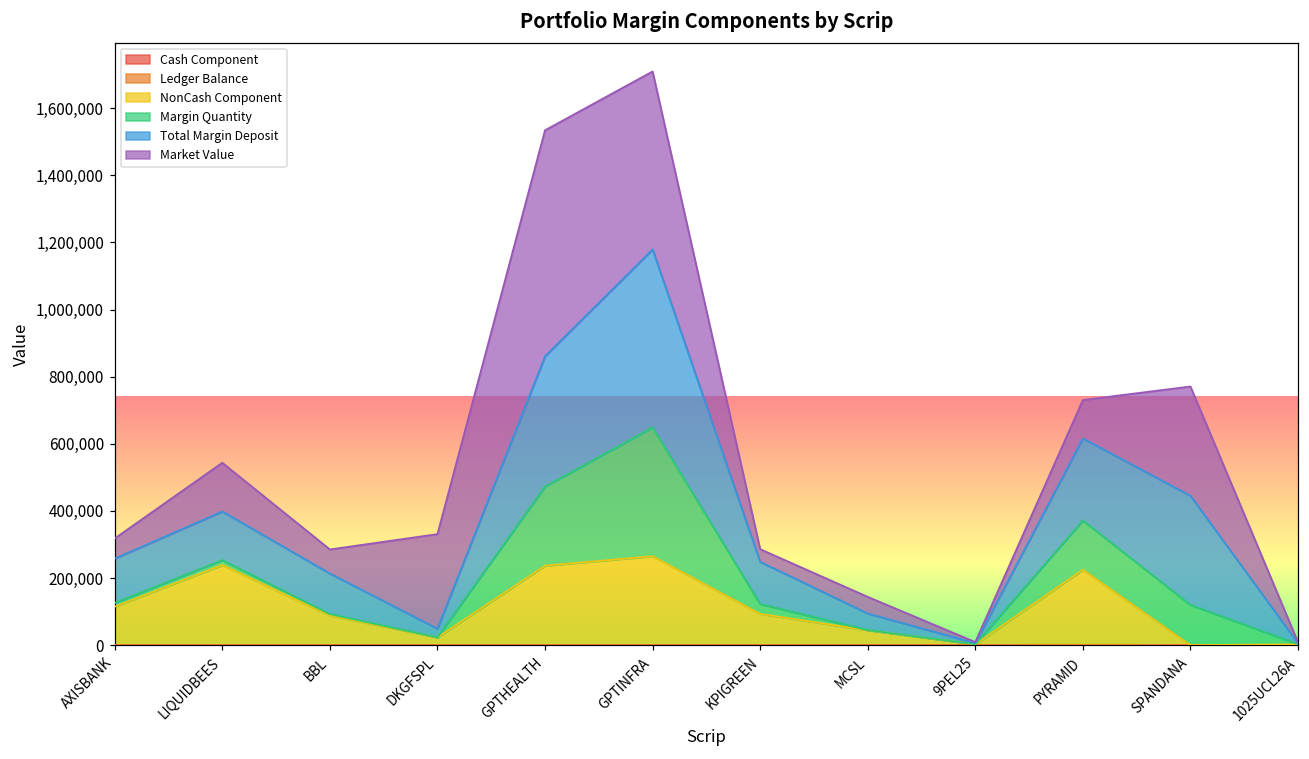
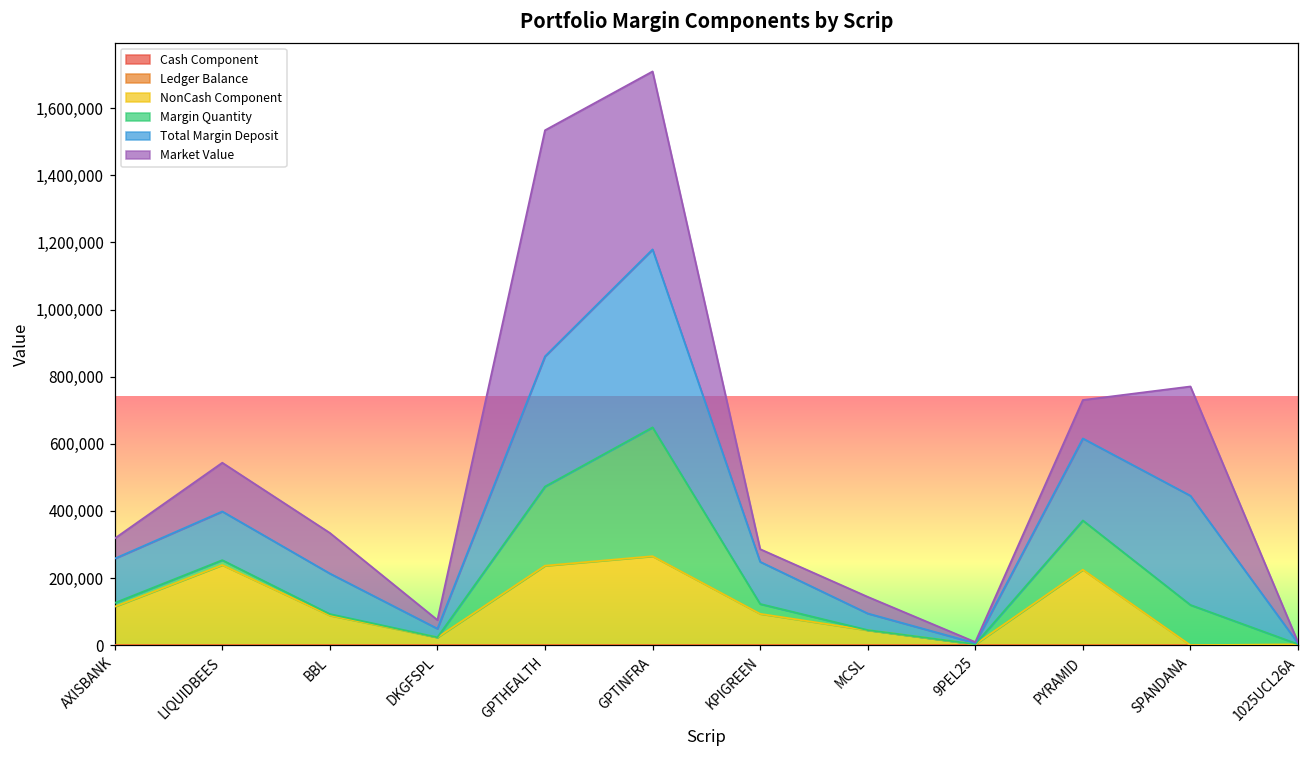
Market Value, BBL: 70,000 -> 120,000
Market Value, DKGFSPL: 280,000 -> 30,000
